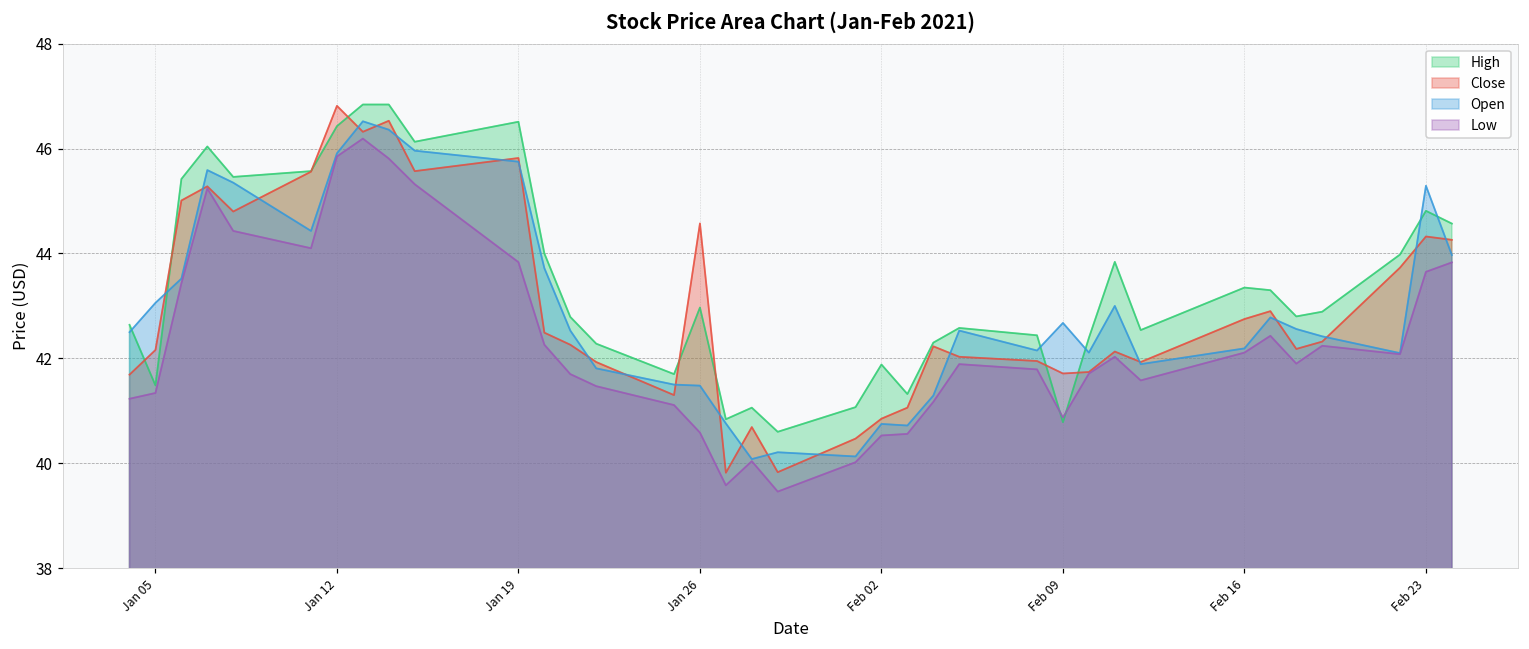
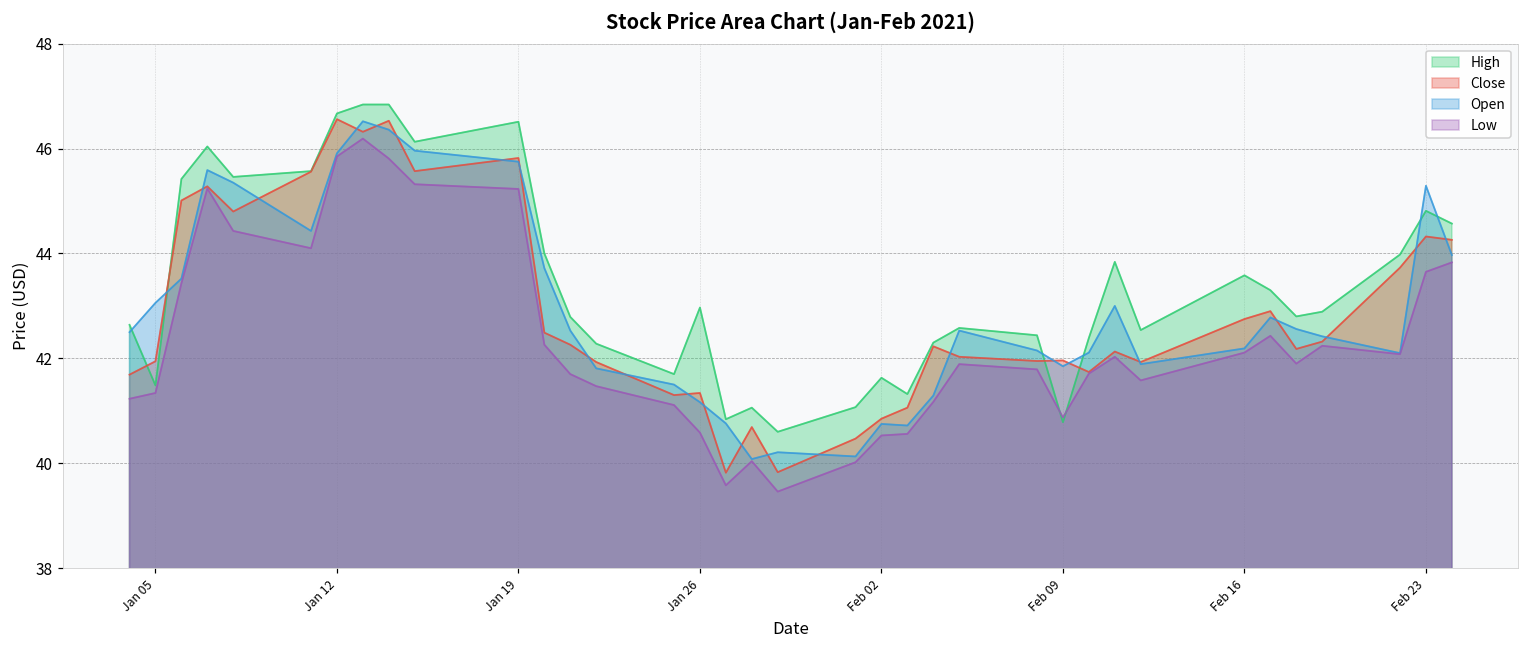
Close, Jan 05: 42.2 -> 41.9
High, Jan 12: 46.4 -> 46.7
Close, Jan 12: 46.8 -> 46.6
Low, Jan 19: 43.8 -> 45.2
Close, Jan 26: 44.6 -> 41.3
Open, Jan 26: 41.5 -> 41.2
High, Feb 02: 41.9 -> 41.6
Close, Feb 09: 41.7 -> 42.0
Open, Feb 09: 42.7 -> 41.8
High, Feb 16: 43.3 -> 43.6
